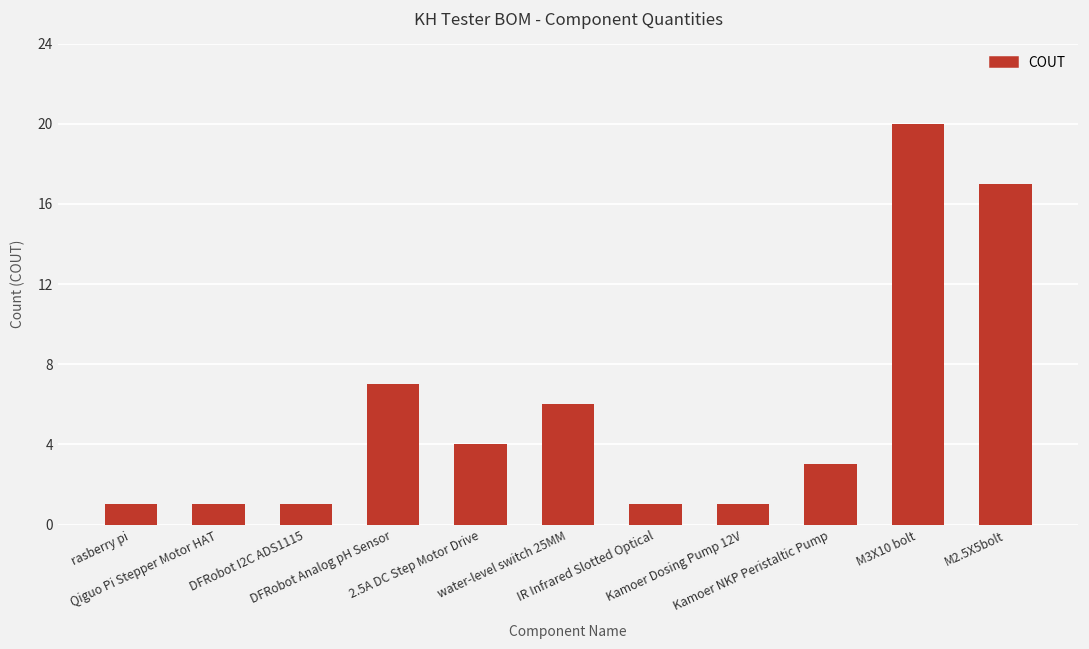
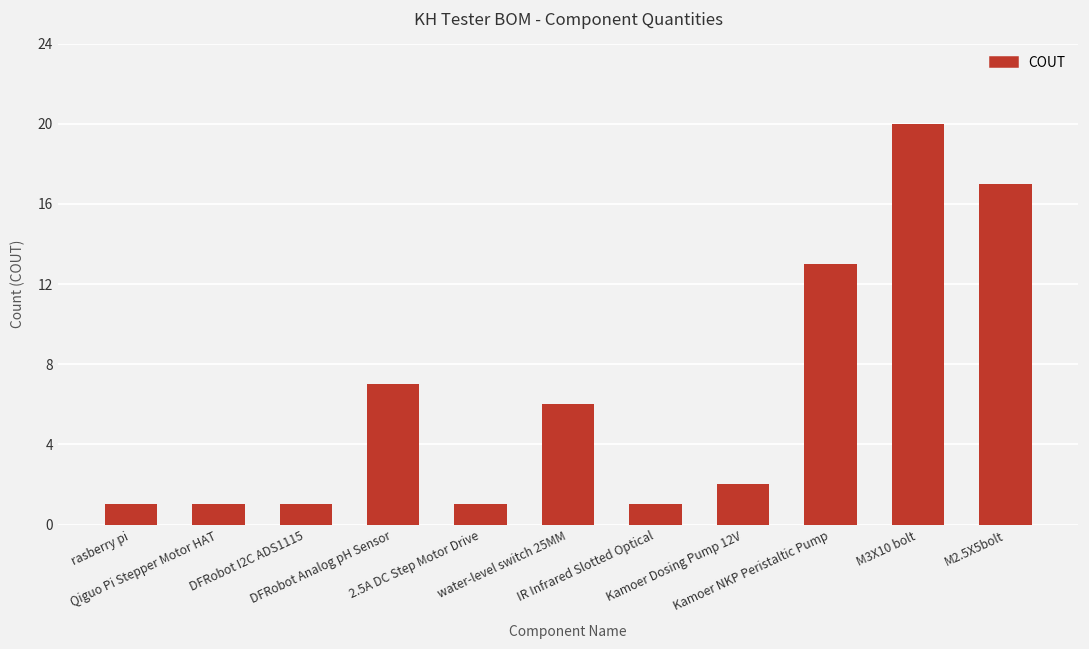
2.5A DC Step Motor Drive: 4 -> 1
Kamoer Dosing Pump 12V: 1 -> 2
Kamoer NKP Peristaltic Pump: 3 -> 13
